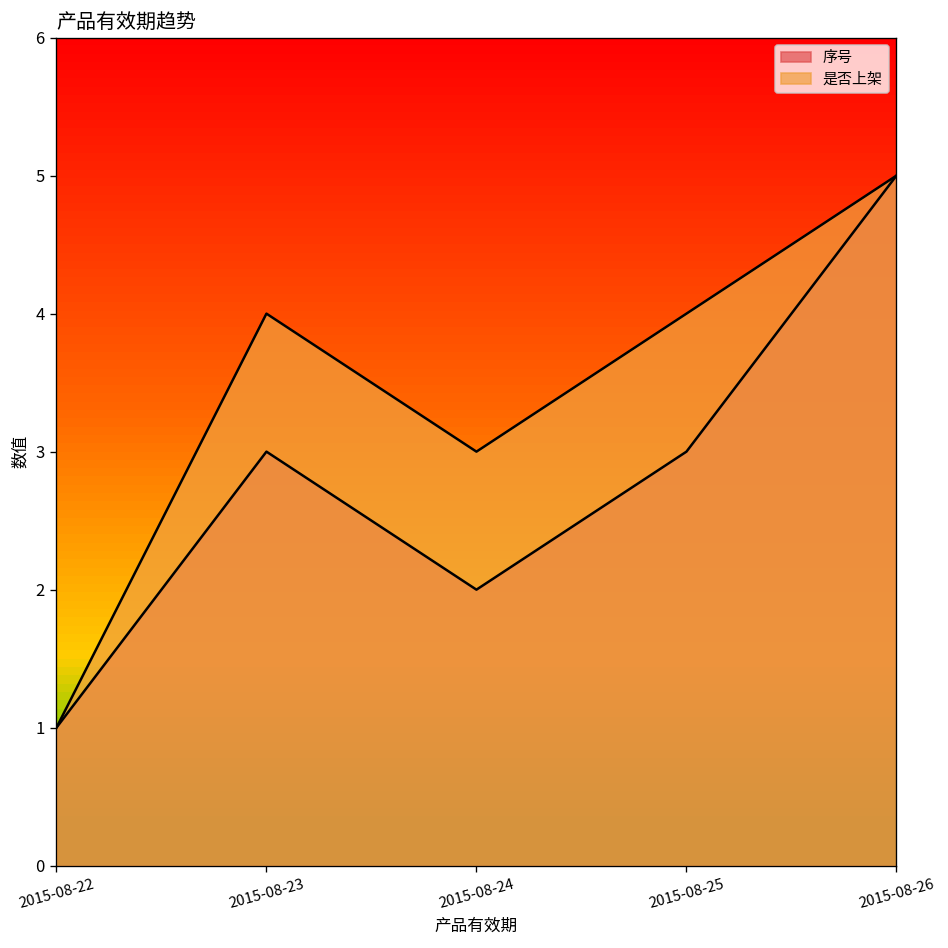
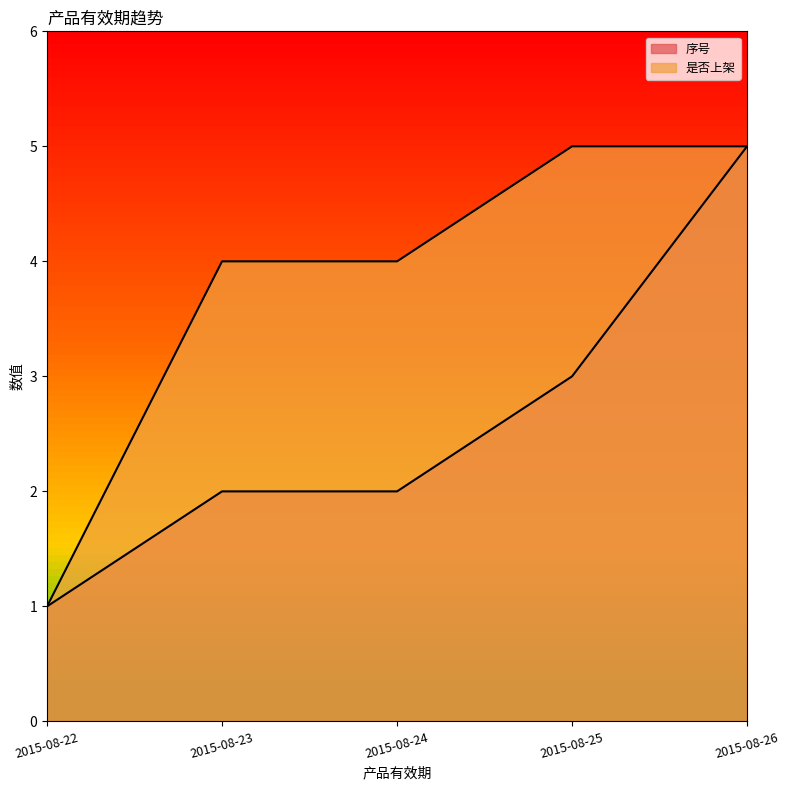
序号, 2015-08-23: 3 -> 2
是否上架, 2015-08-24: 3 -> 4
是否上架, 2015-08-25: 4 -> 5
